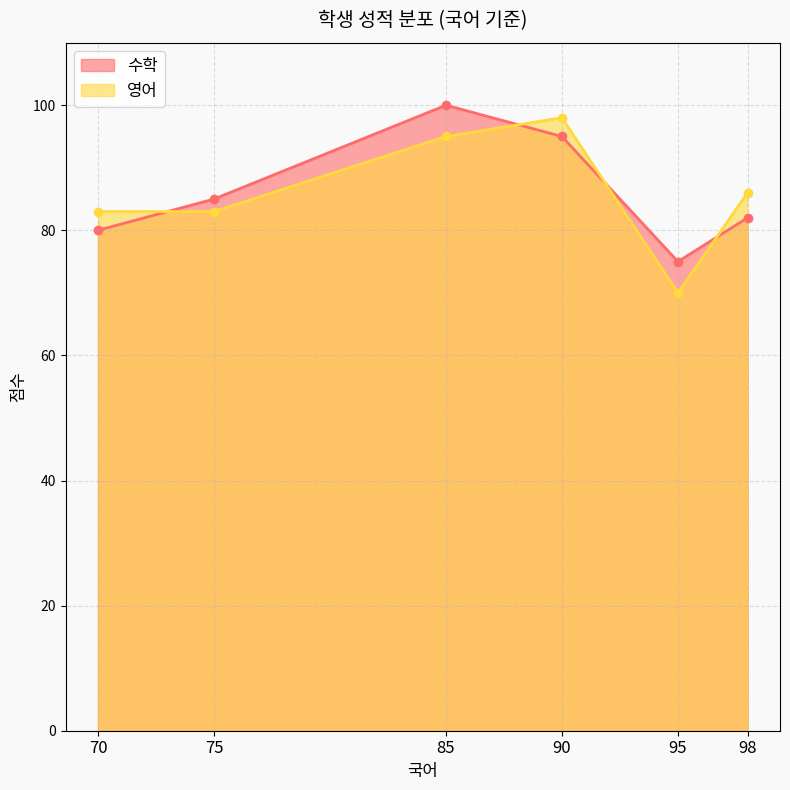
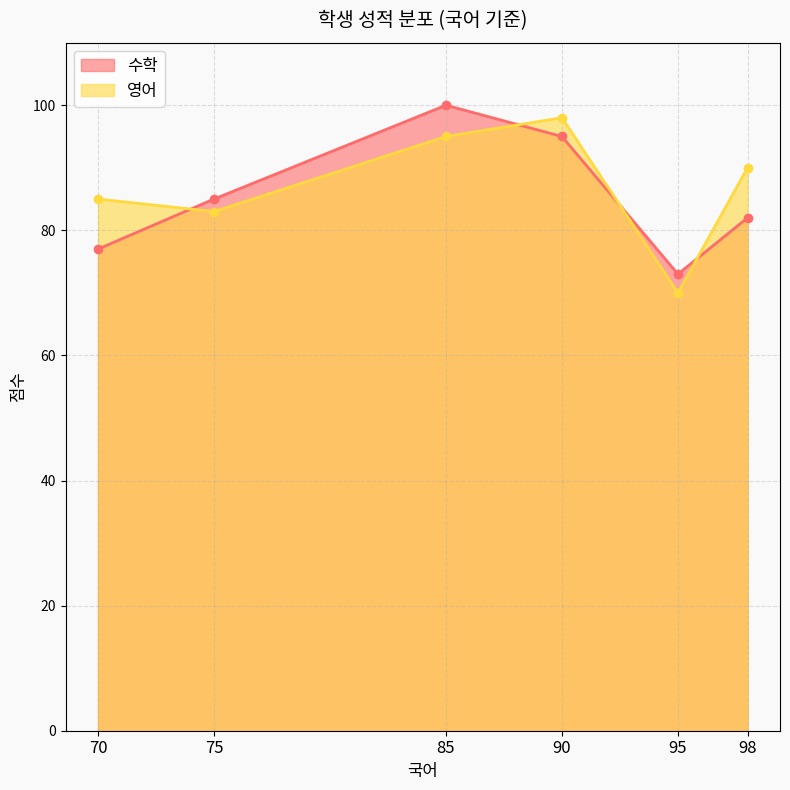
수학, 70: 80 -> 77
영어, 70: 83 -> 85
수학, 95: 75 -> 73
영어, 98: 86 -> 90
